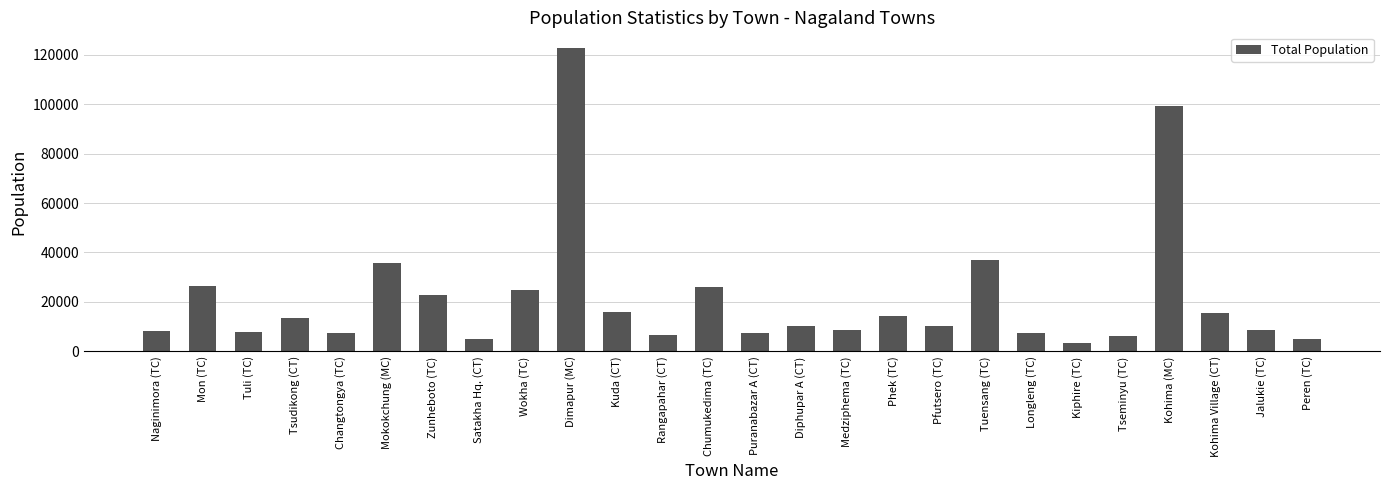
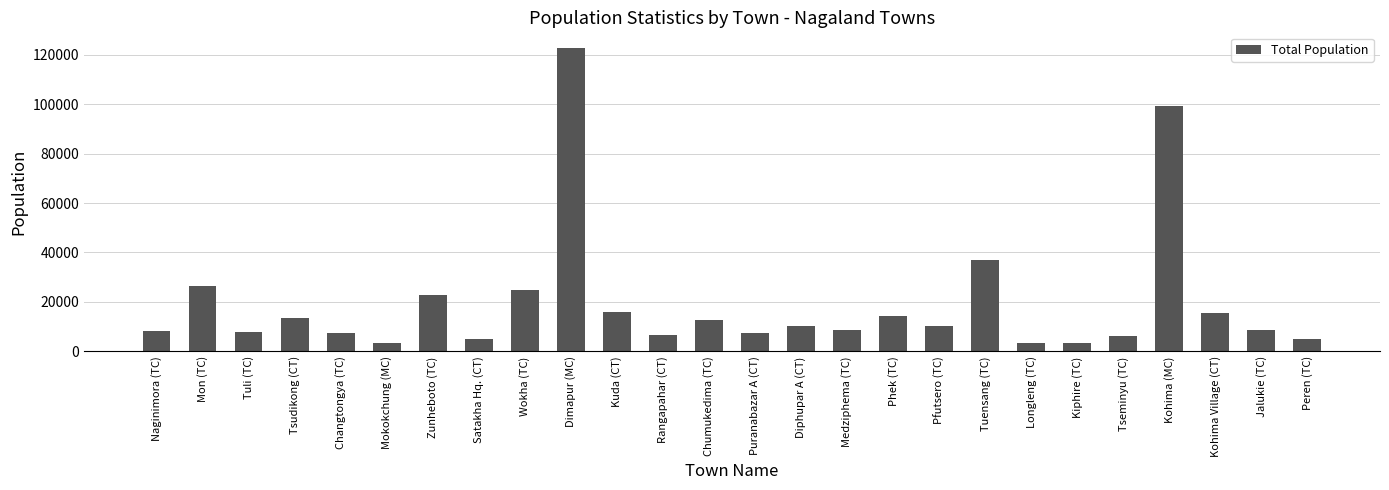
Mokokchung (MC): 36000 -> 4000
Chumukedima (TC): 26000 -> 13000
Longleng (TC): 8000 -> 4000
